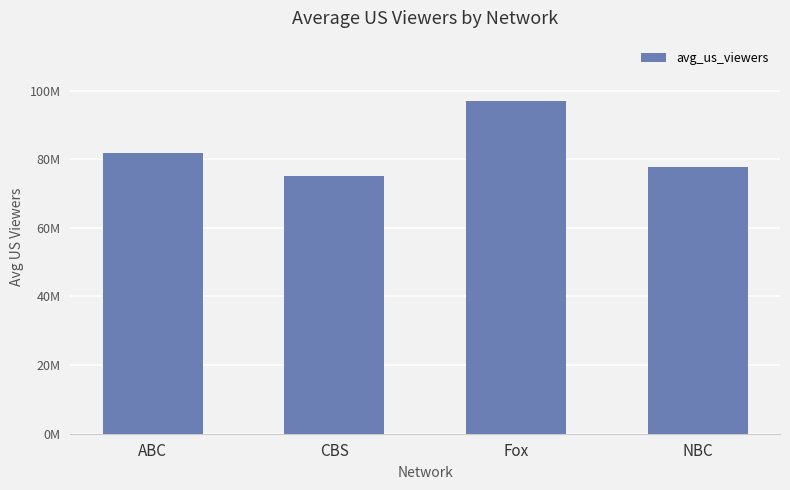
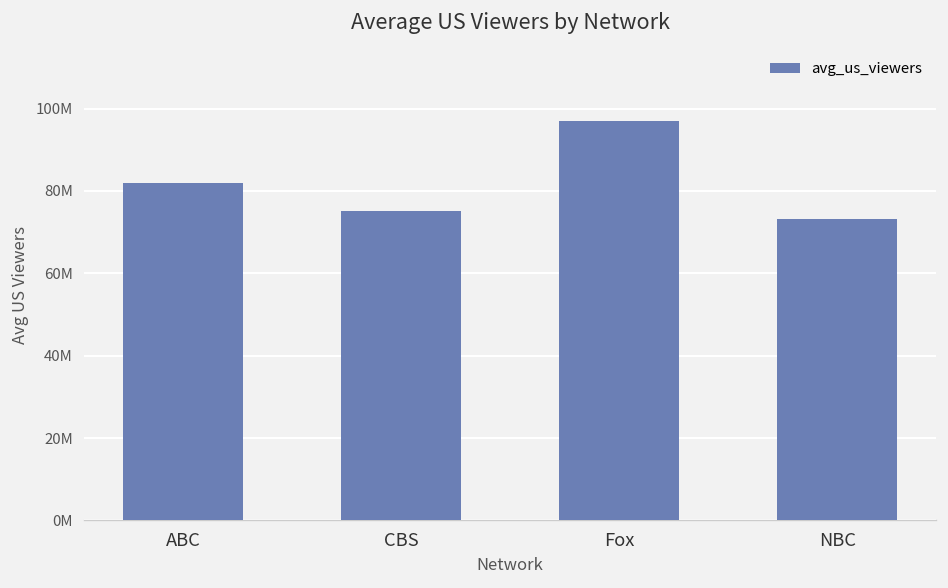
NBC: 78000000 -> 73000000
